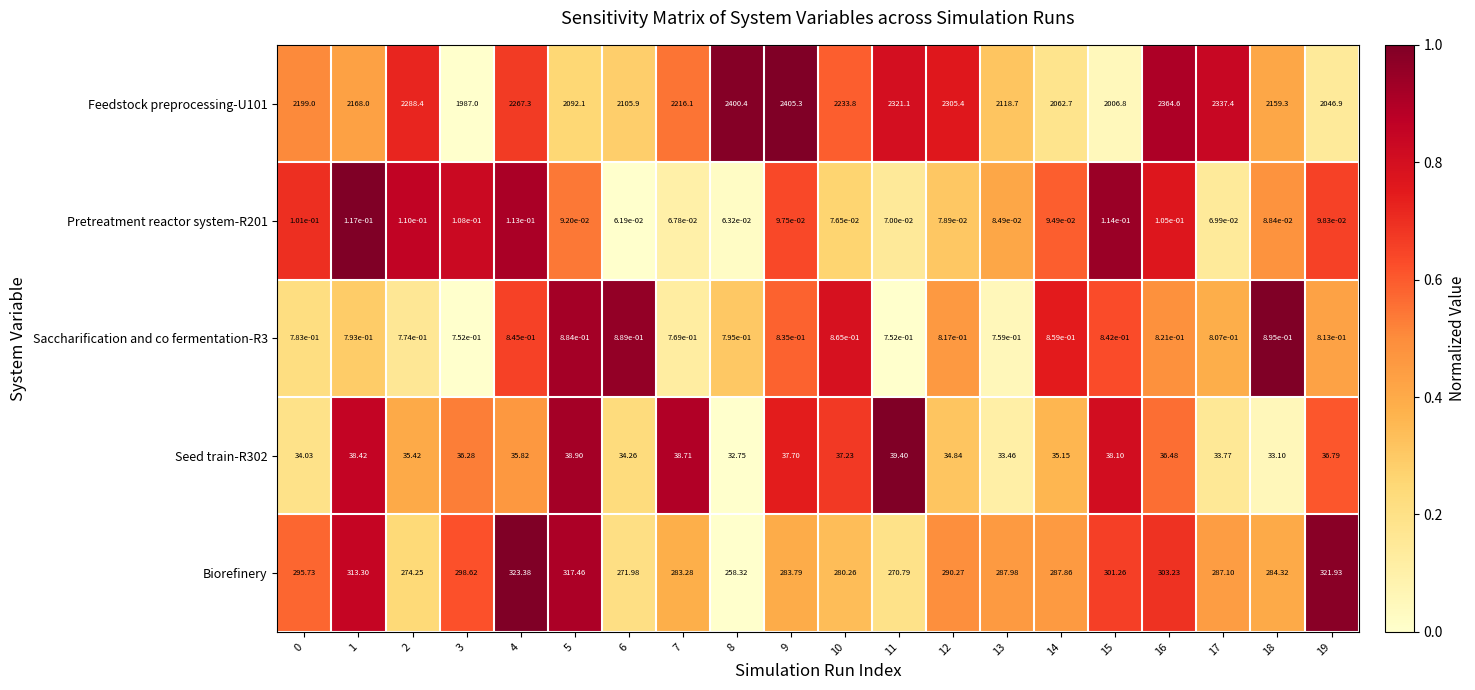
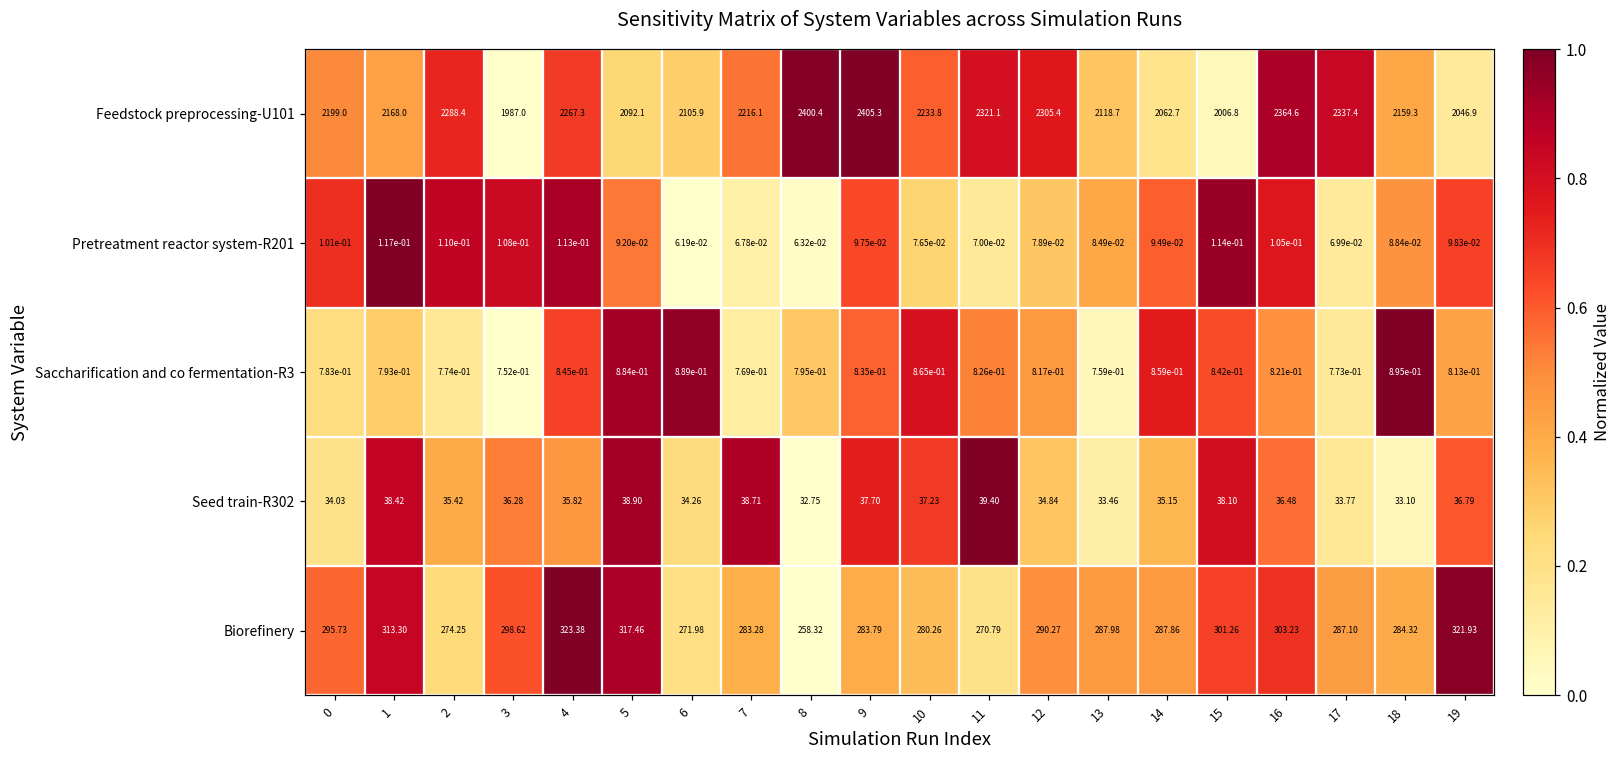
Saccharification and co fermentation-R3, 11: 7.52e-01 -> 8.26e-01
Saccharification and co fermentation-R3, 17: 8.07e-01 -> 7.73e-01
